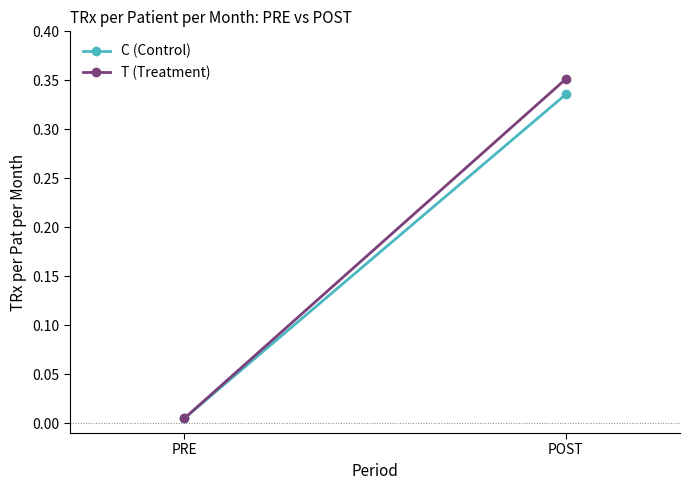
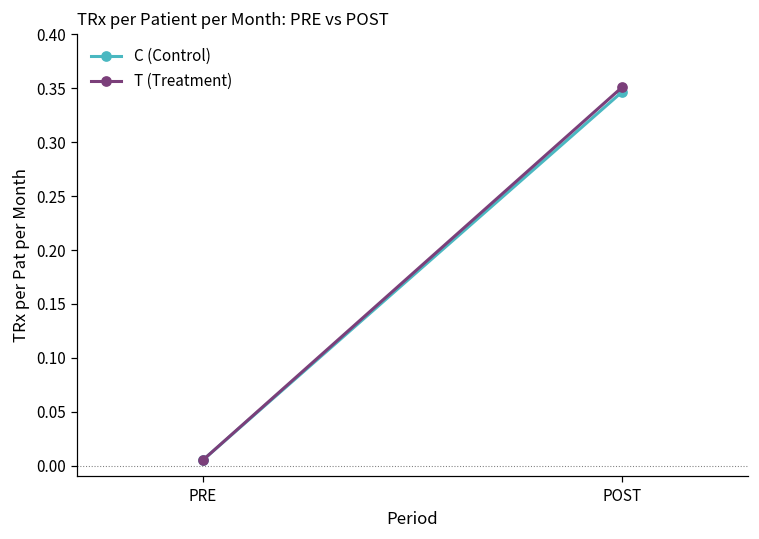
C (Control), POST: 0.34 -> 0.35
